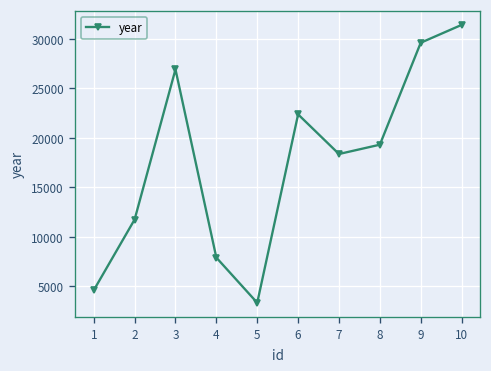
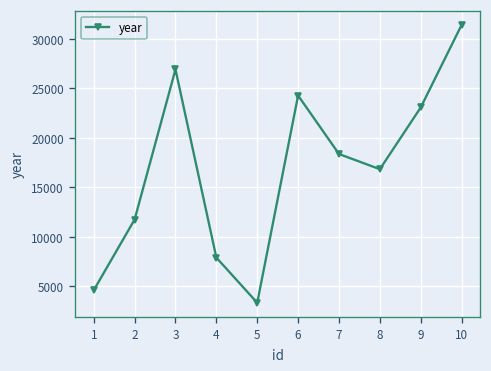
6: 22000 -> 24000
8: 19000 -> 17000
9: 30000 -> 23000
